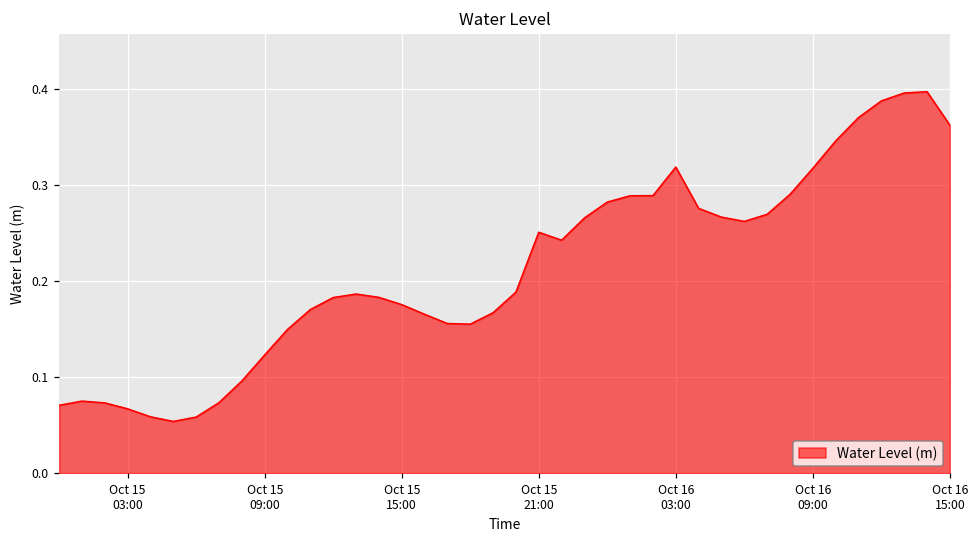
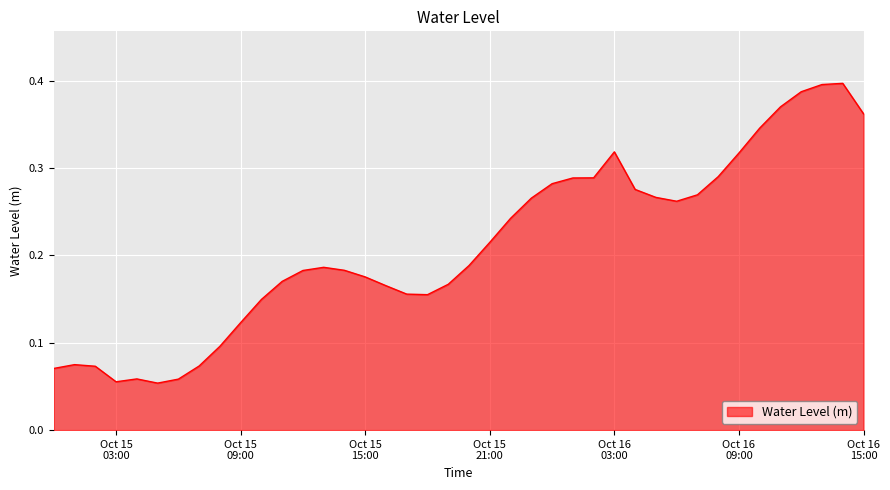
Oct 15 03:00: 0.07 -> 0.06
Oct 15 21:00: 0.25 -> 0.22
